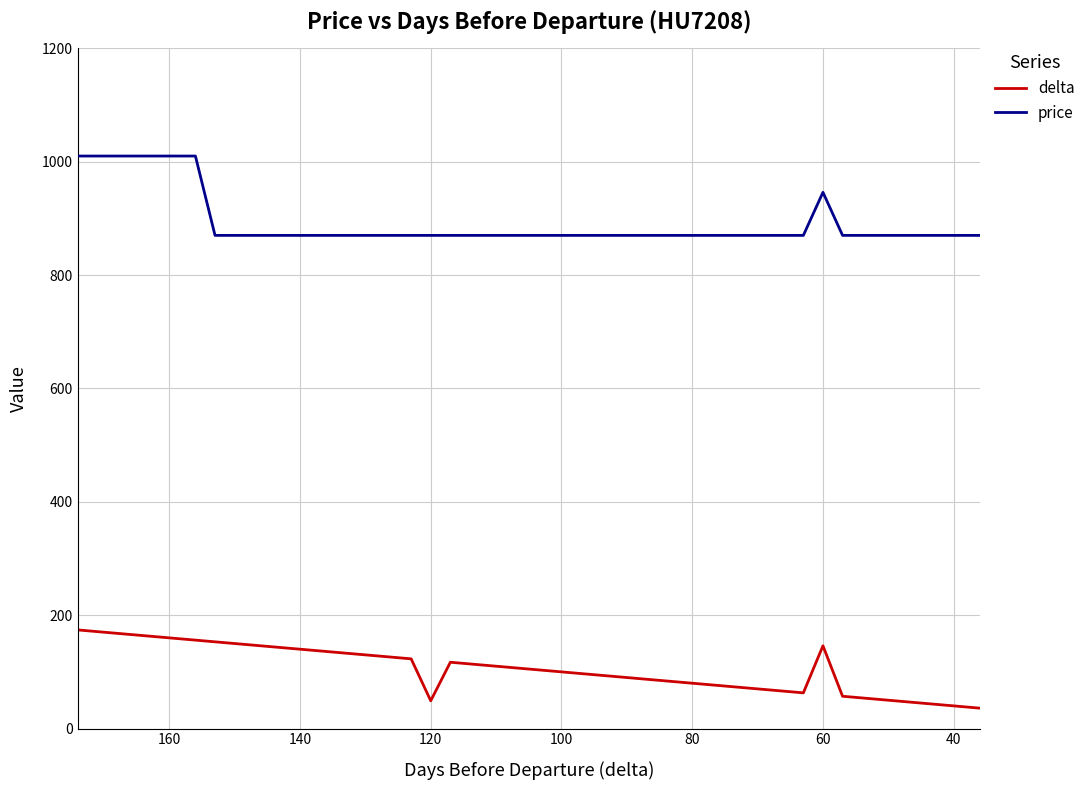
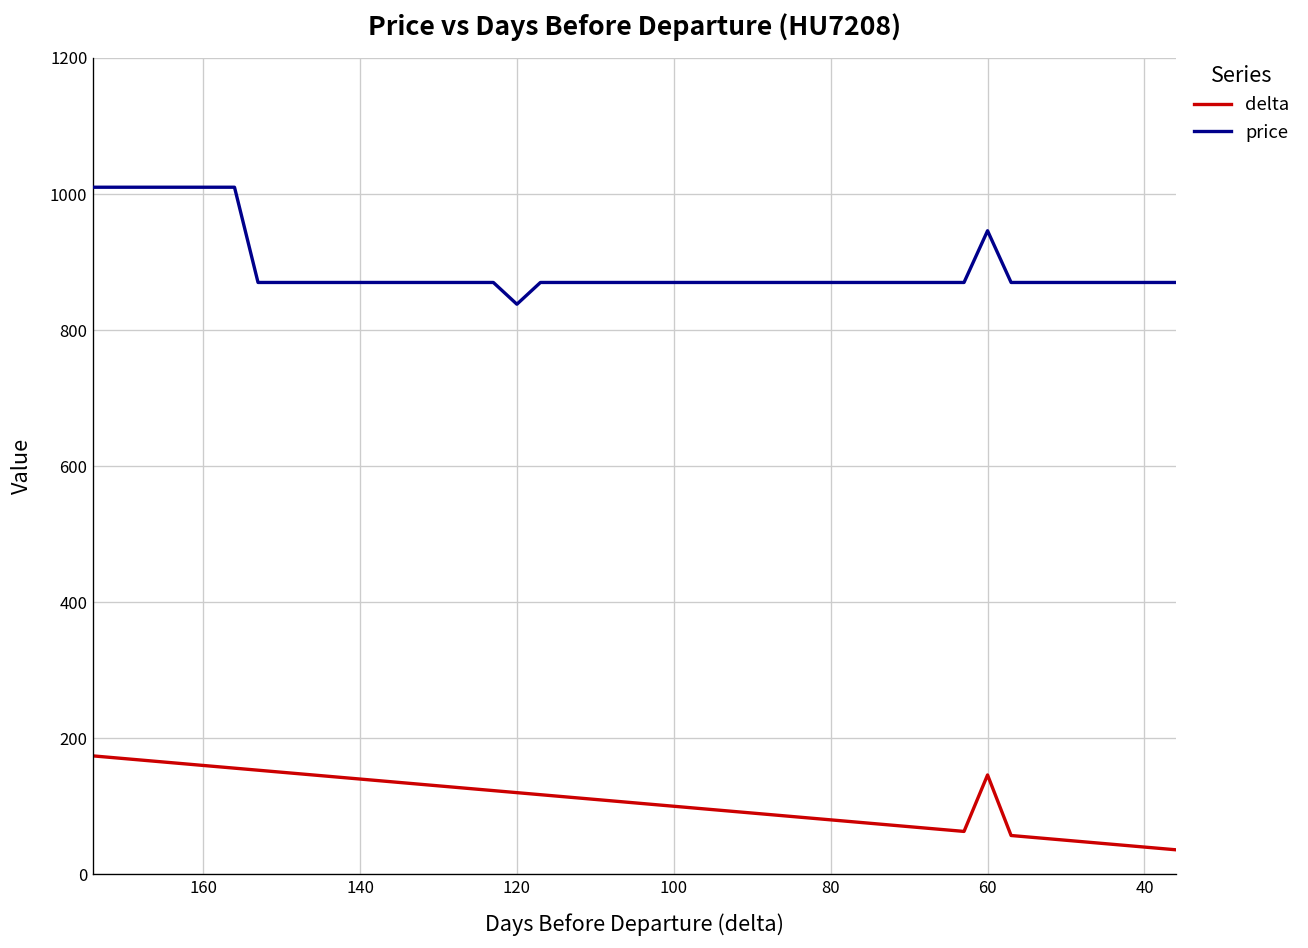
delta, 120: 50 -> 120
price, 120: 870 -> 840
